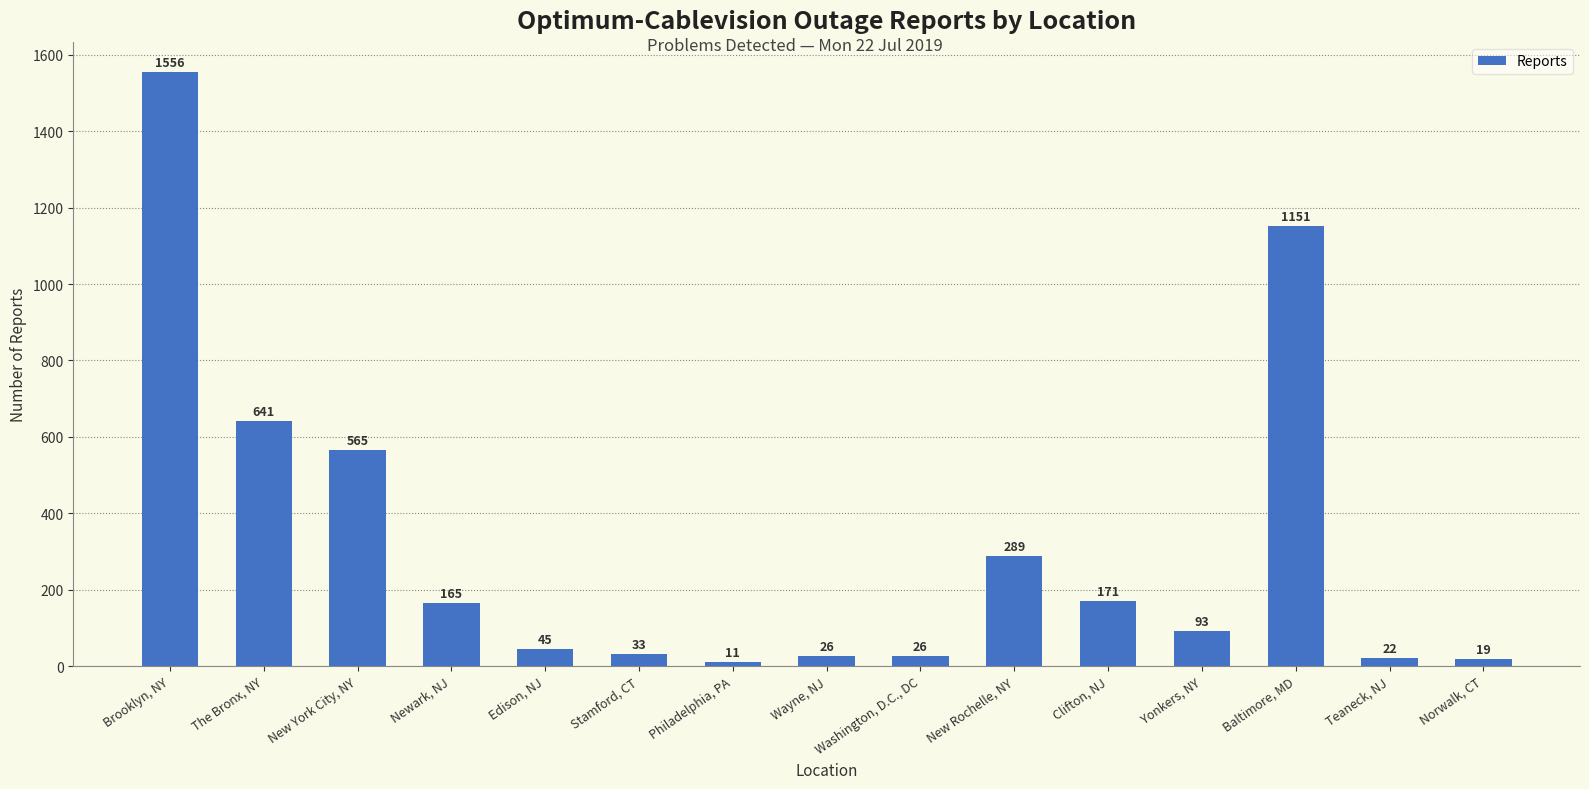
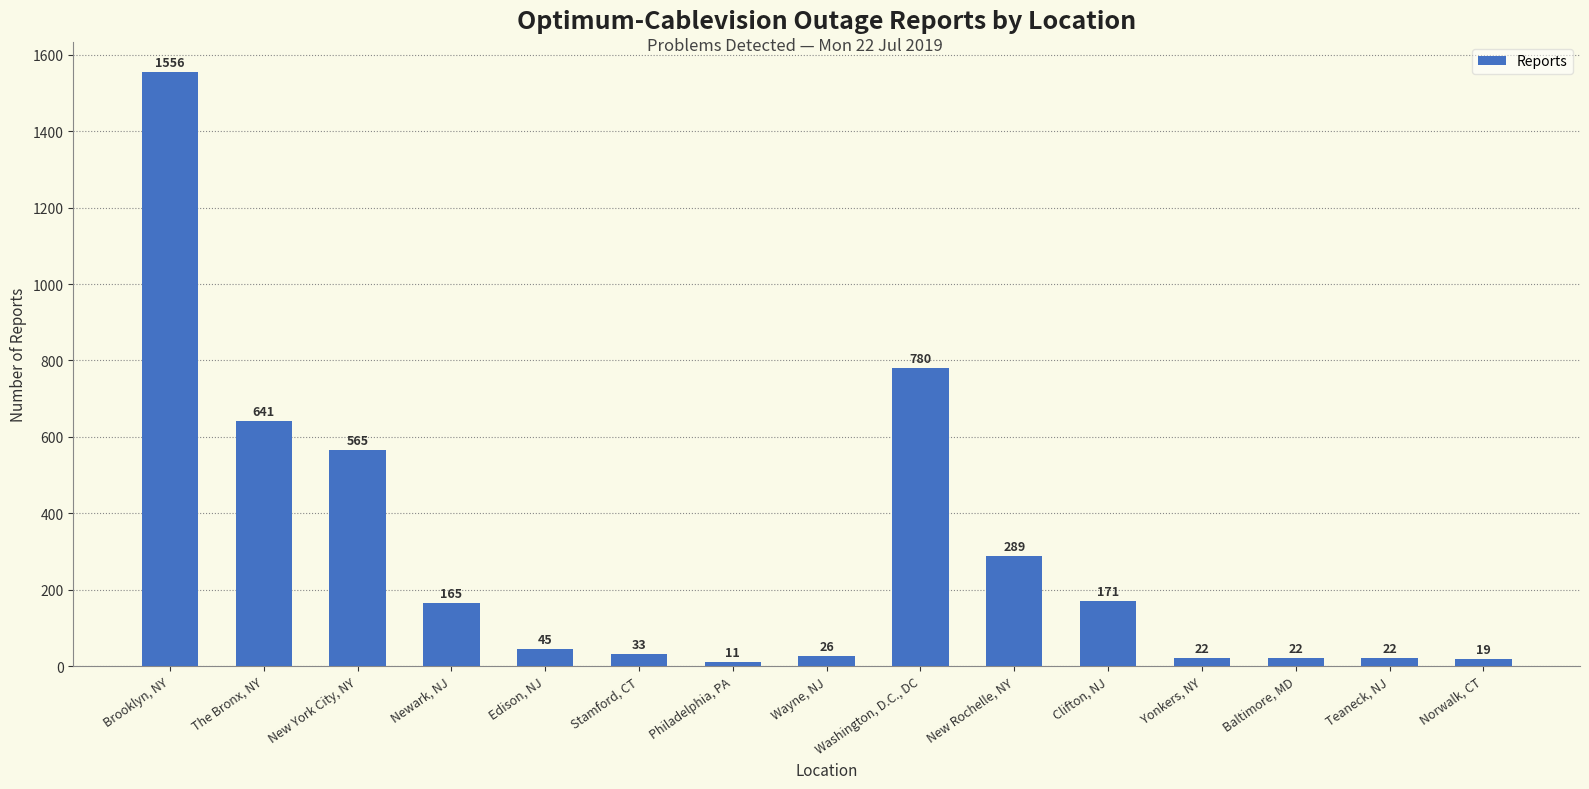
Washington, D.C., DC: 26 -> 780
Yonkers, NY: 93 -> 22
Baltimore, MD: 1151 -> 22
